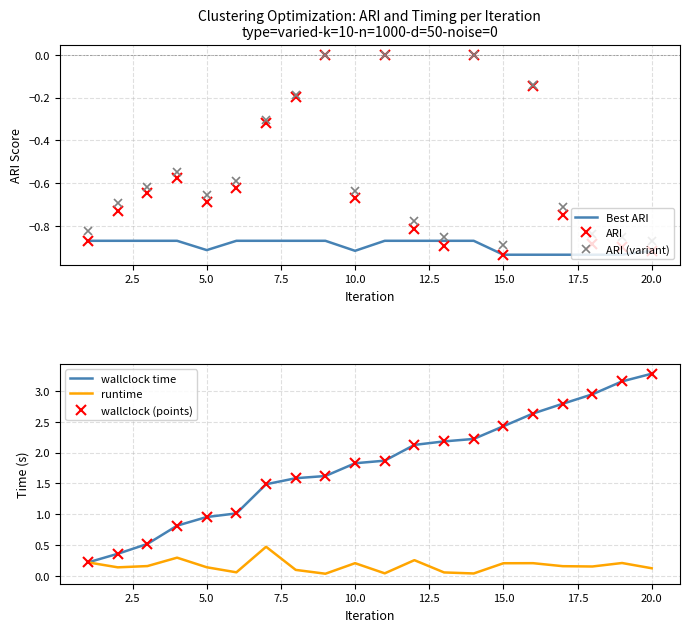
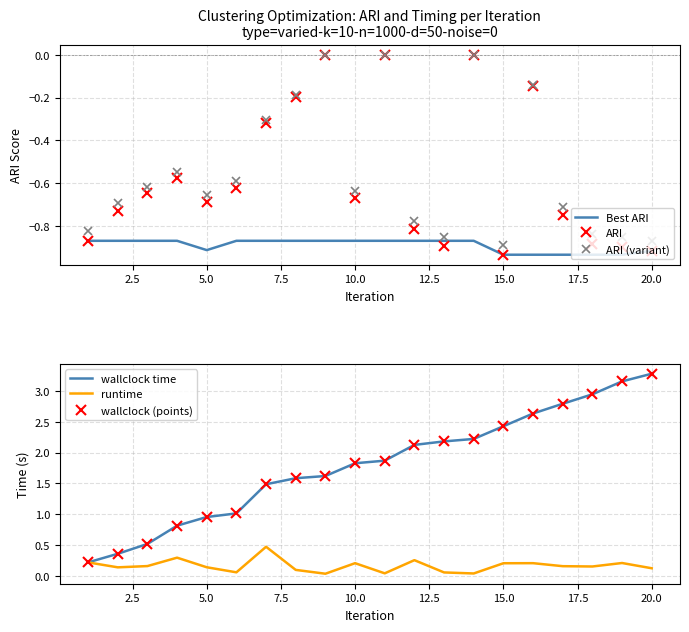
Clustering Optimization: ARI and Timing per Iteration type=varied-k=10-n=1000-d=50-noise=0, Best ARI, 10.0: -0.92 -> -0.87
